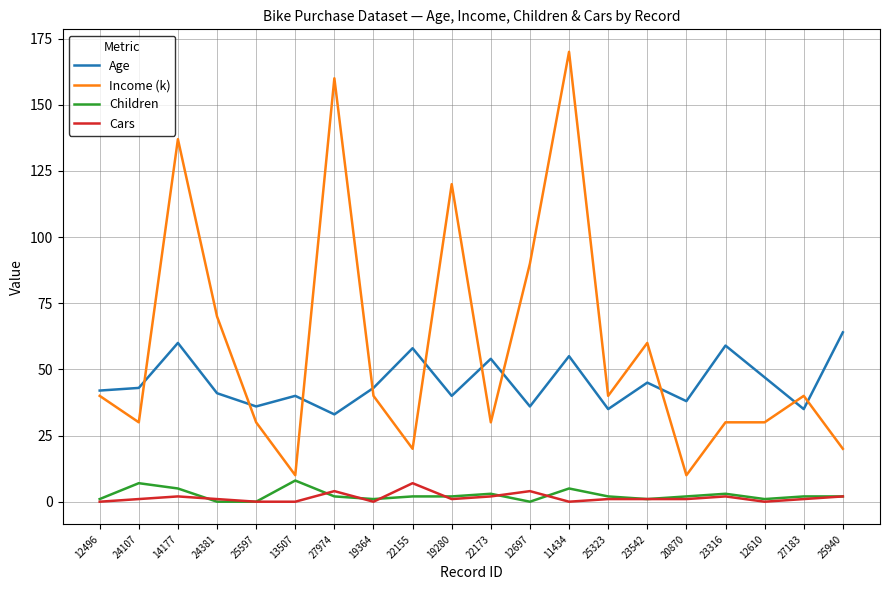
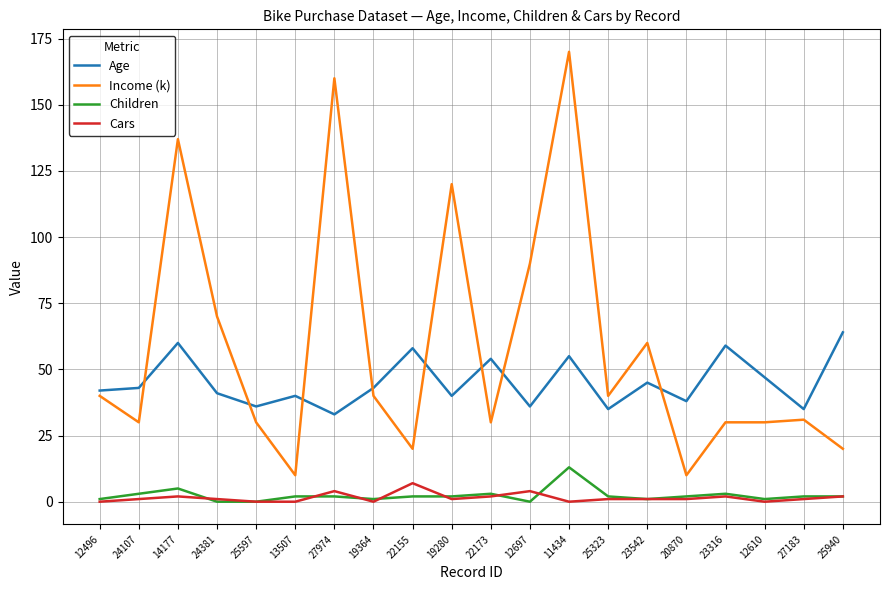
Children, 24107: 7 -> 3
Children, 13507: 8 -> 2
Children, 11434: 5 -> 13
Income (k), 27183: 40 -> 31
